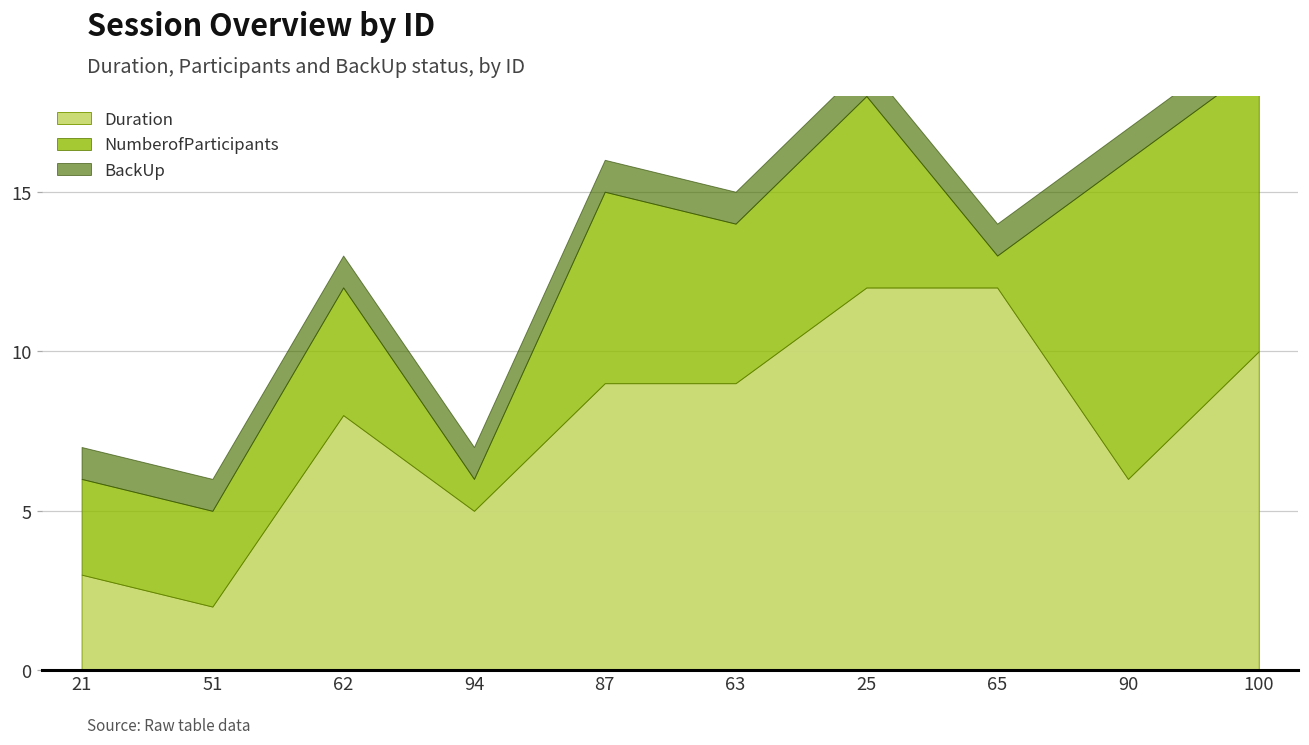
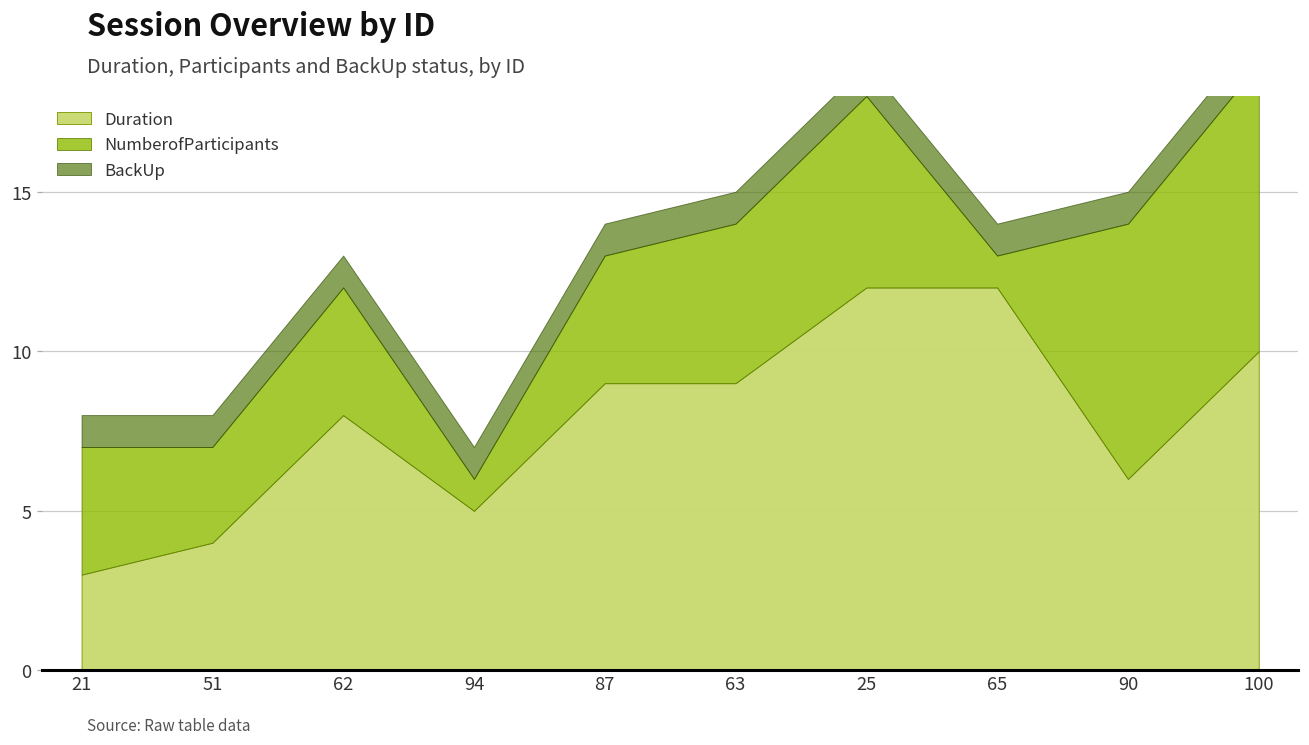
NumberofParticipants, 21: 3 -> 4
Duration, 51: 2 -> 4
NumberofParticipants, 87: 6 -> 4
NumberofParticipants, 90: 10 -> 8
